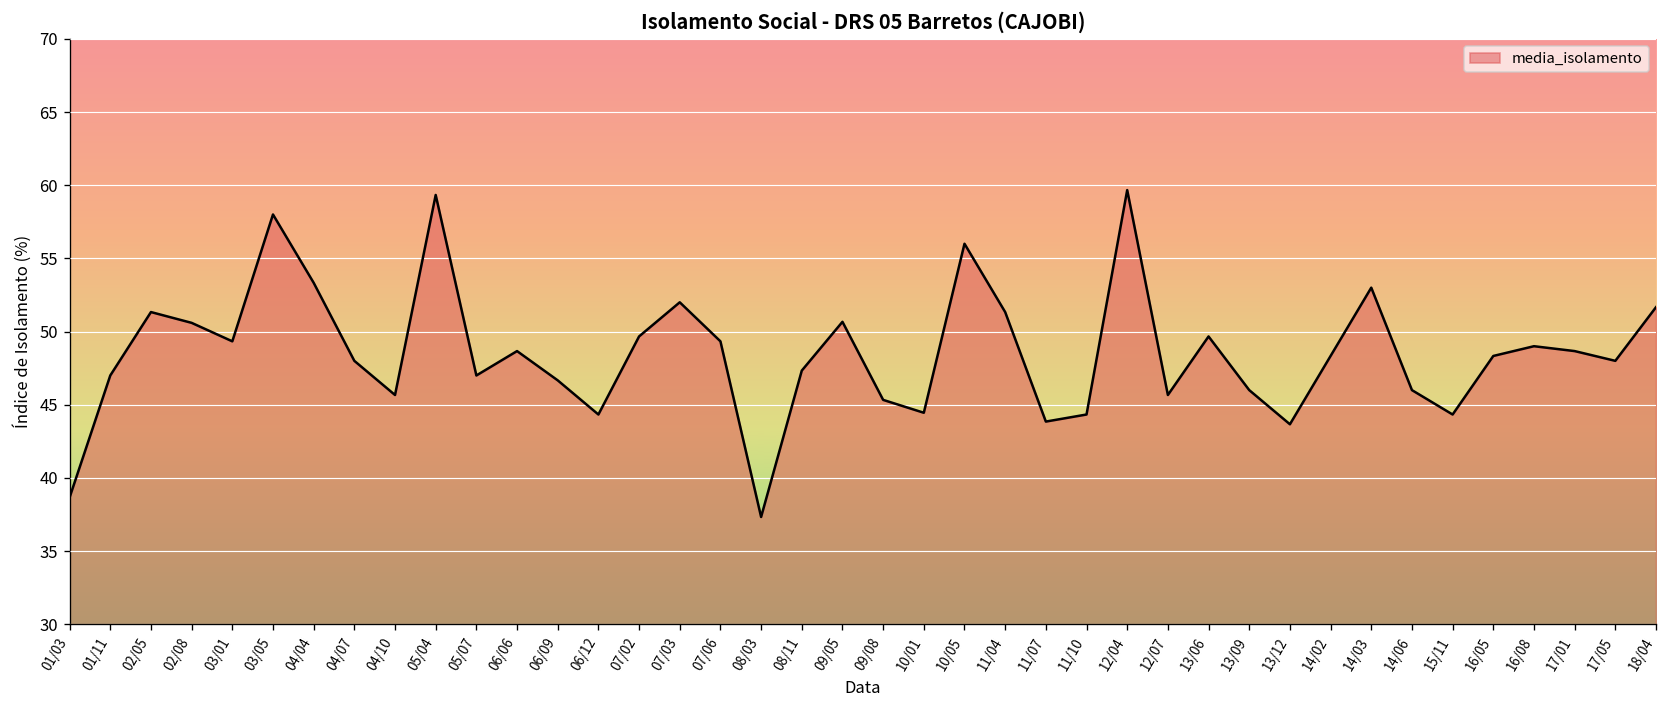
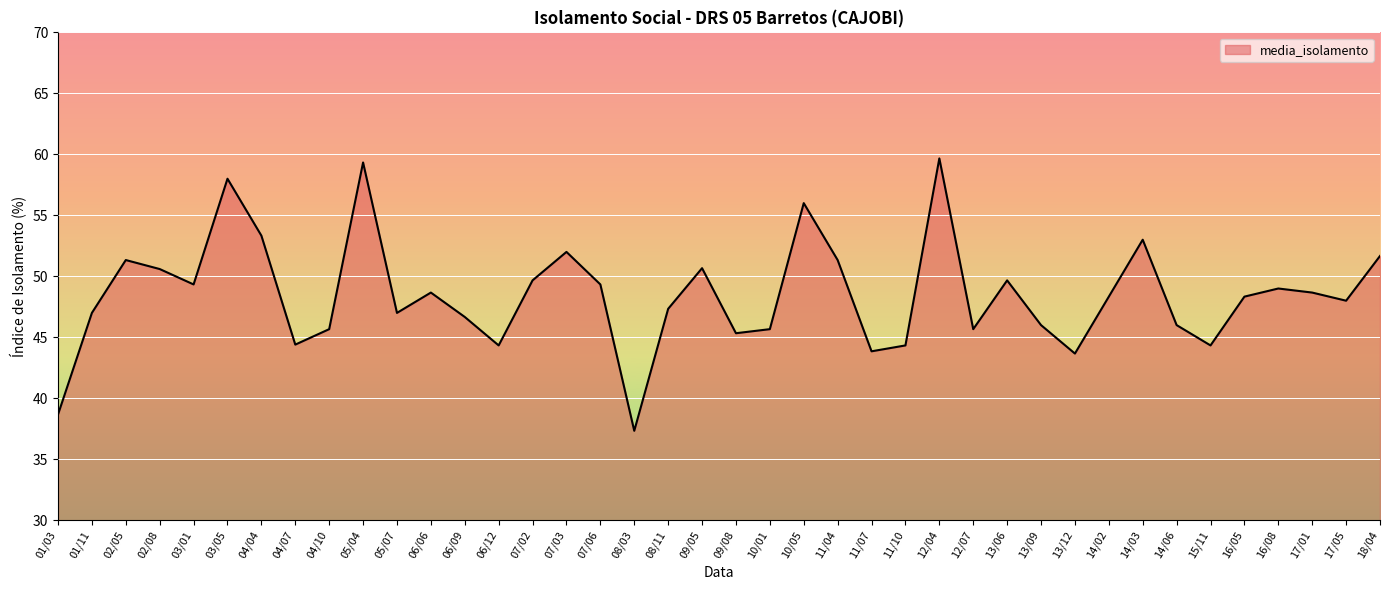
04/07: 48.0 -> 44.4
10/01: 44.5 -> 45.7
